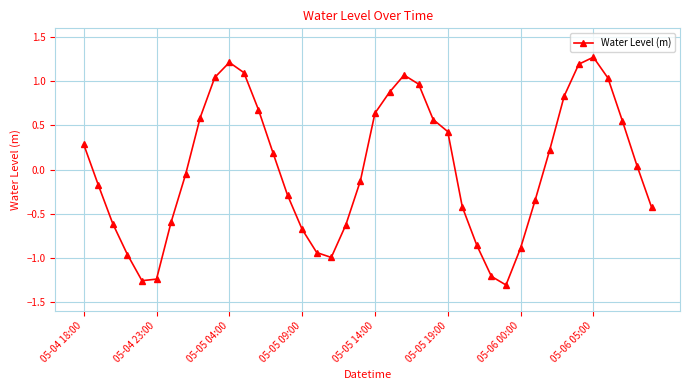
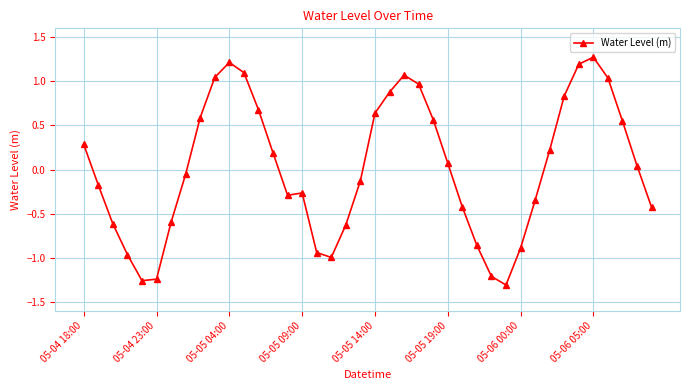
05-05 09:00: -0.7 -> -0.3
05-05 19:00: 0.4 -> 0.1
